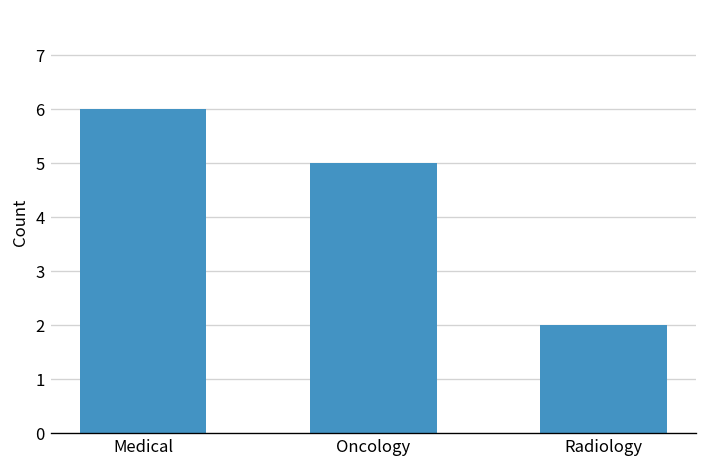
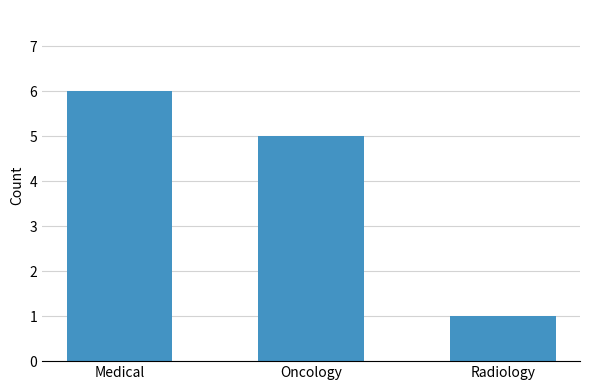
Radiology: 2 -> 1
